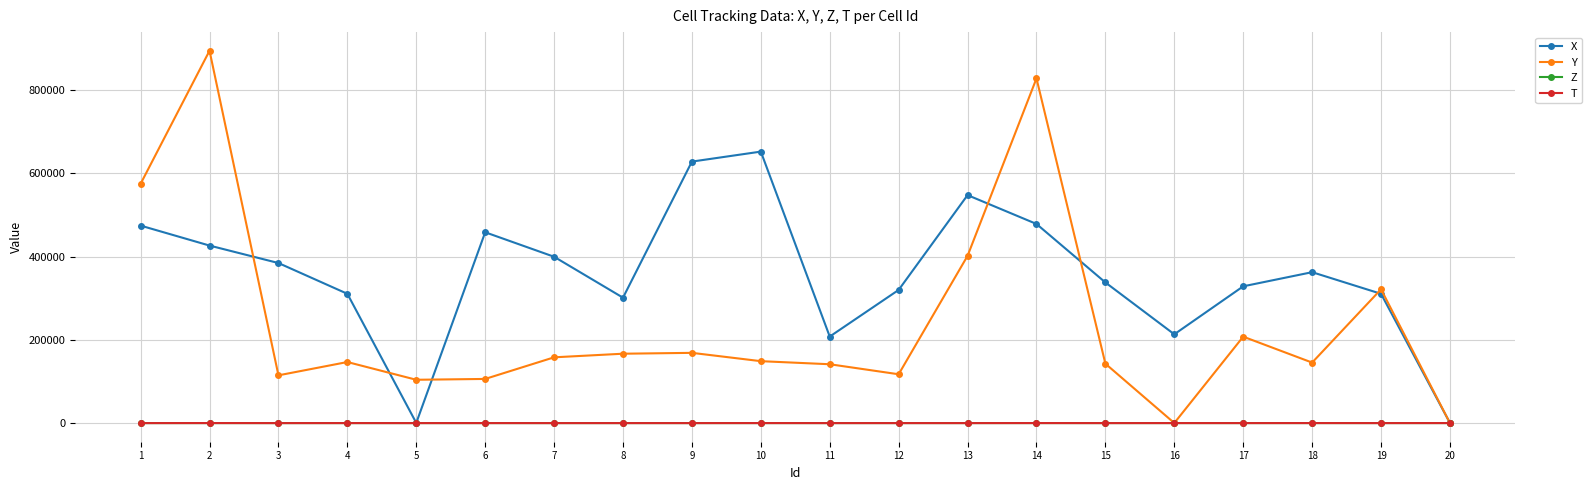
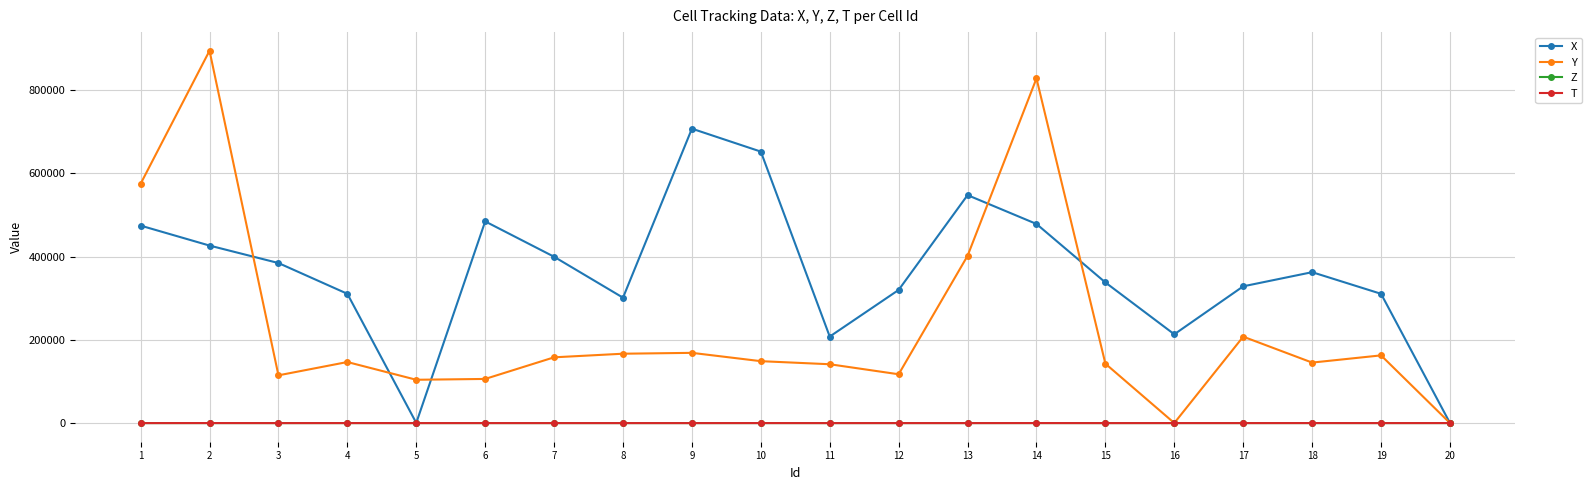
X, 6: 460000 -> 480000
X, 9: 630000 -> 710000
Y, 19: 320000 -> 160000
